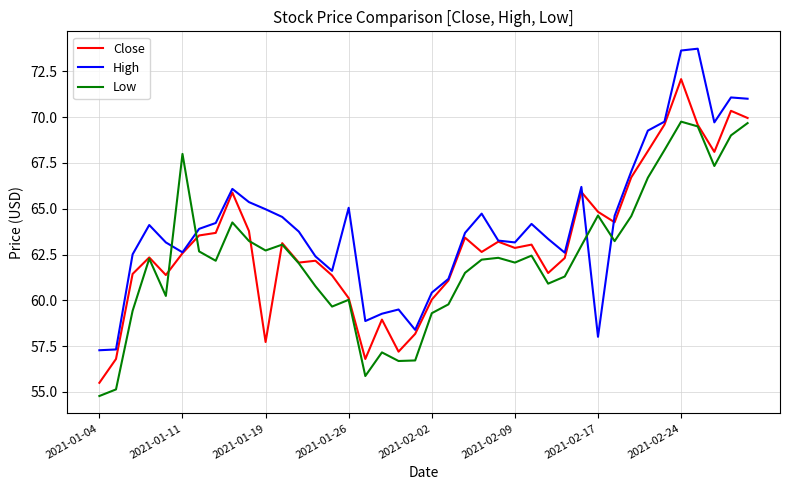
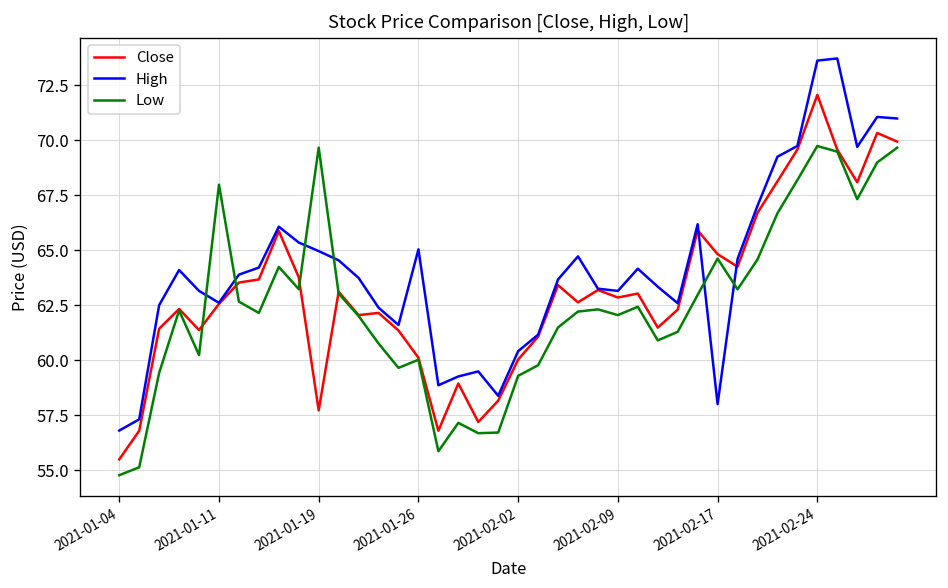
High, 2021-01-04: 57.3 -> 56.8
Low, 2021-01-19: 62.7 -> 69.7
